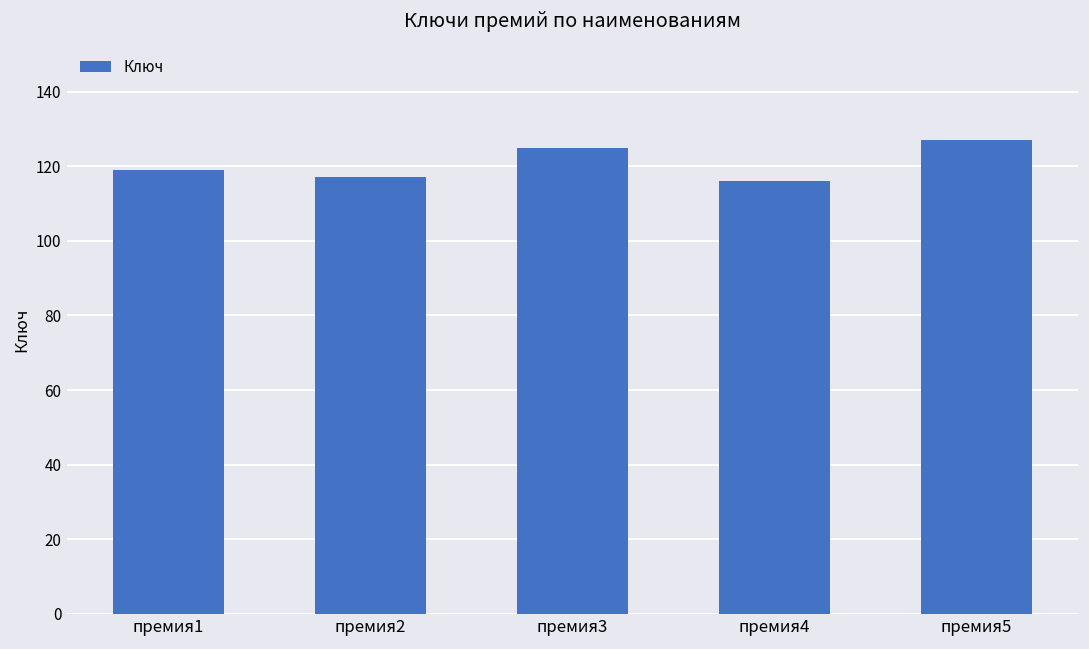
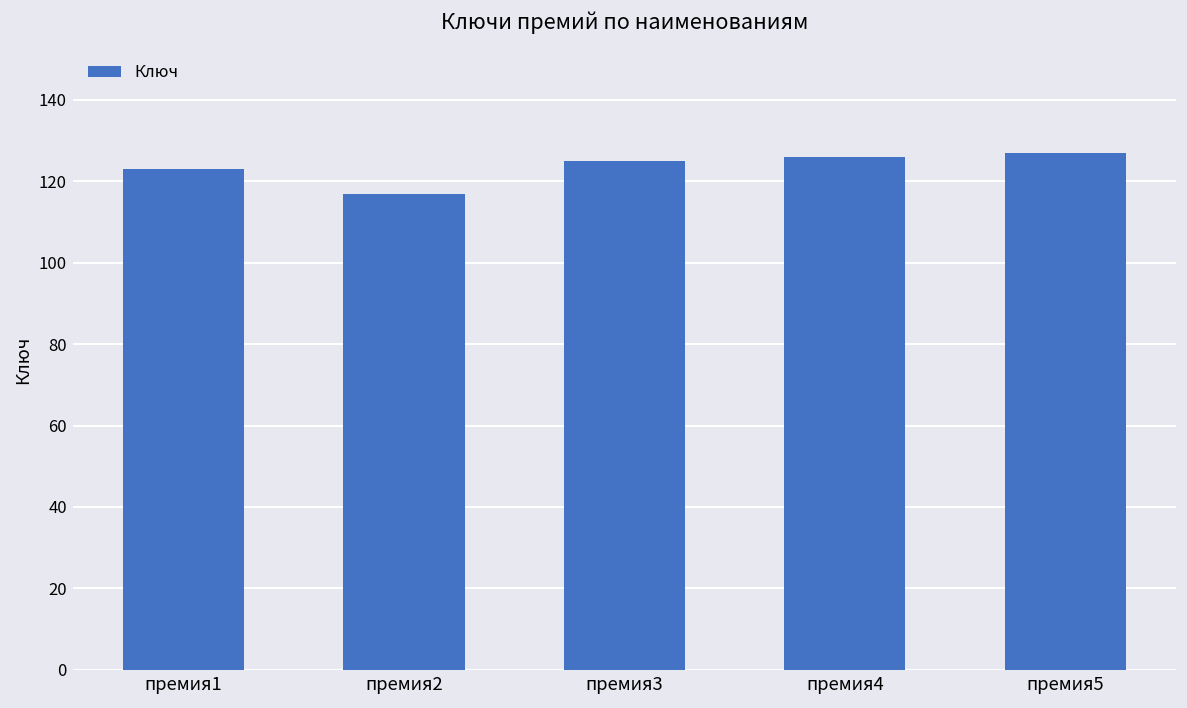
премия1: 119 -> 123
премия4: 116 -> 126
